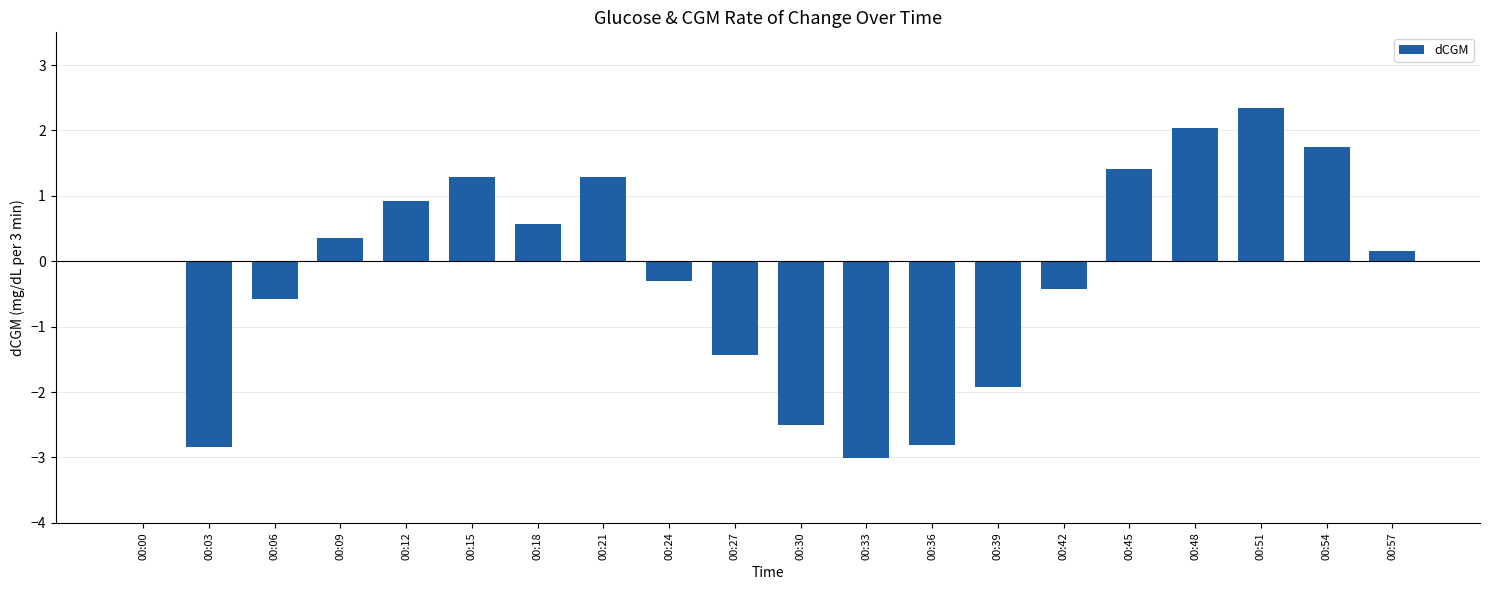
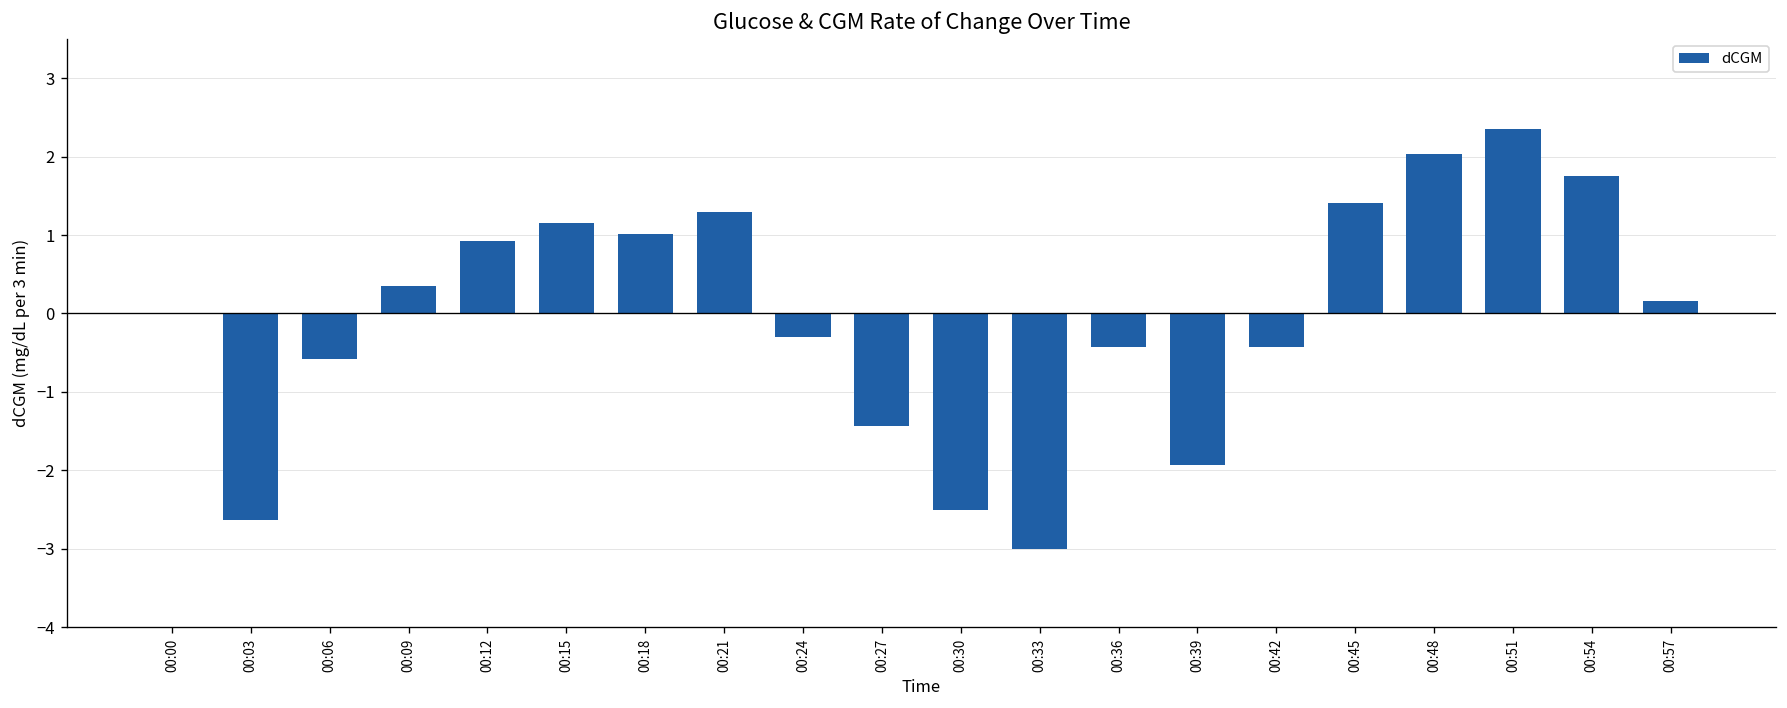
00:03: -2.8 -> -2.6
00:15: 1.3 -> 1.1
00:18: 0.6 -> 1.0
00:36: -2.8 -> -0.4
